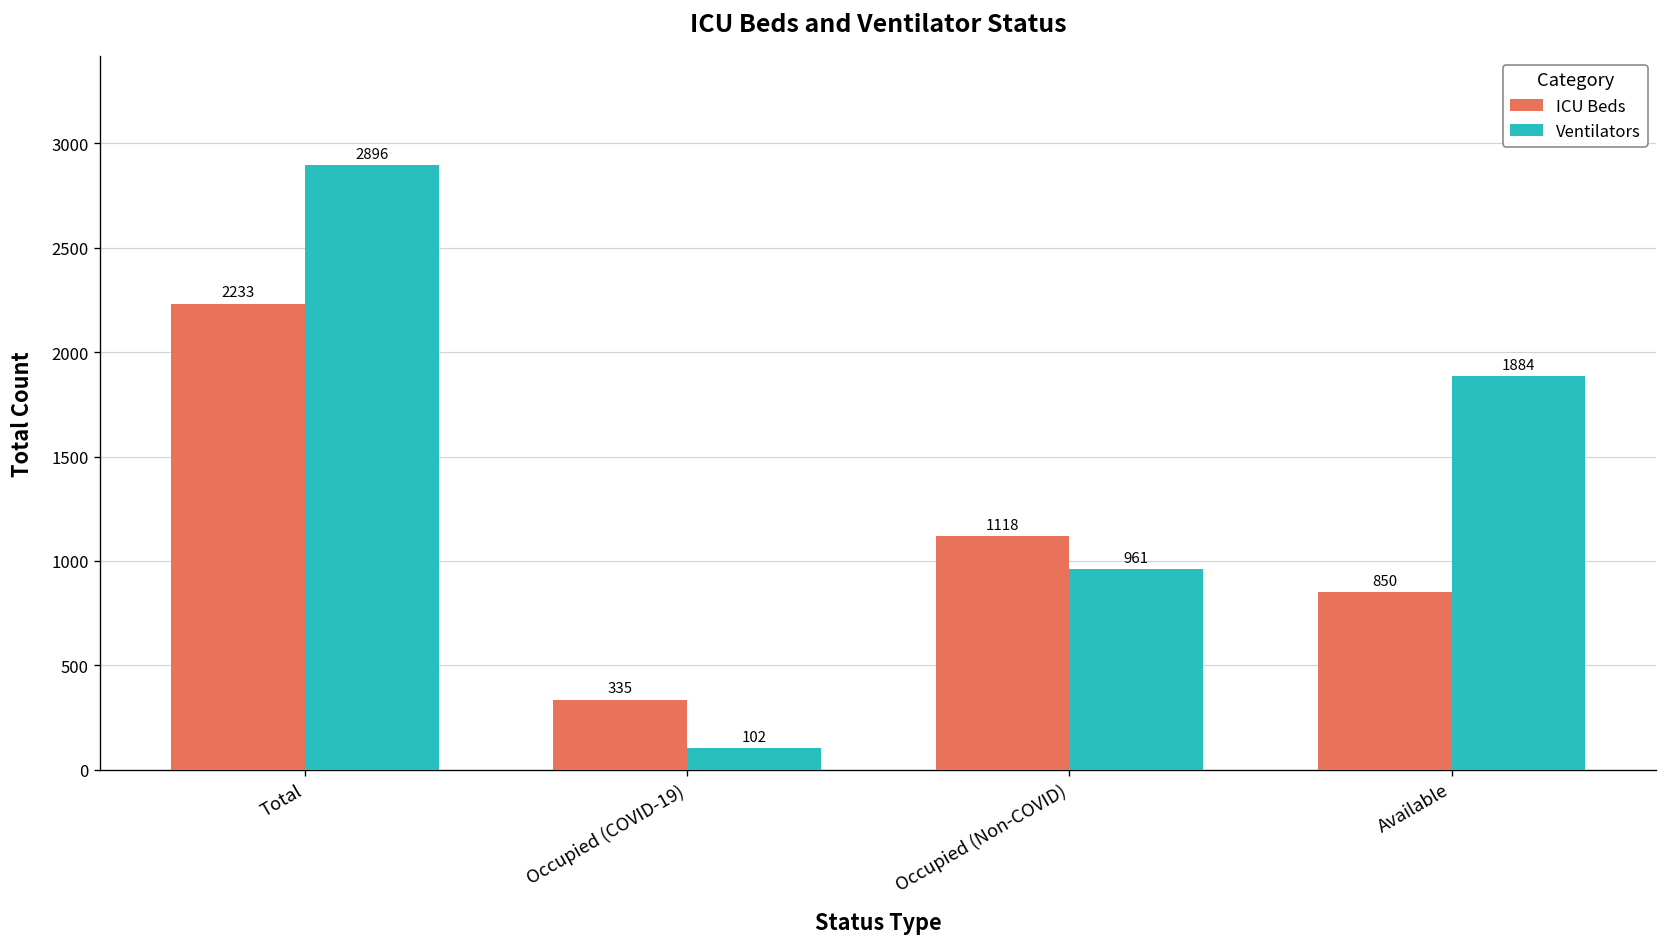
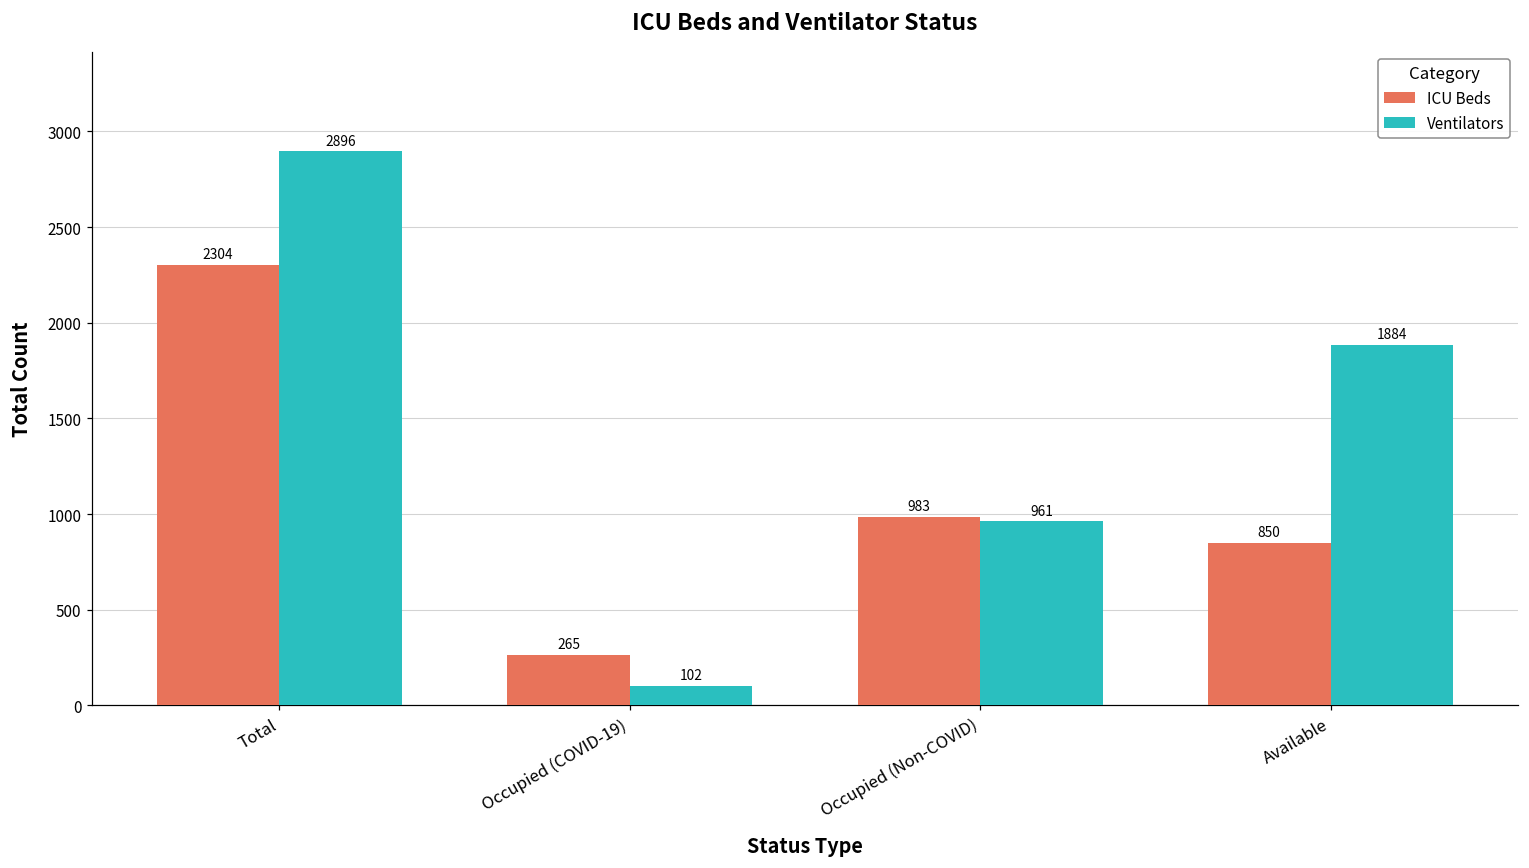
ICU Beds, Total: 2233 -> 2304
ICU Beds, Occupied (COVID-19): 335 -> 265
ICU Beds, Occupied (Non-COVID): 1118 -> 983
